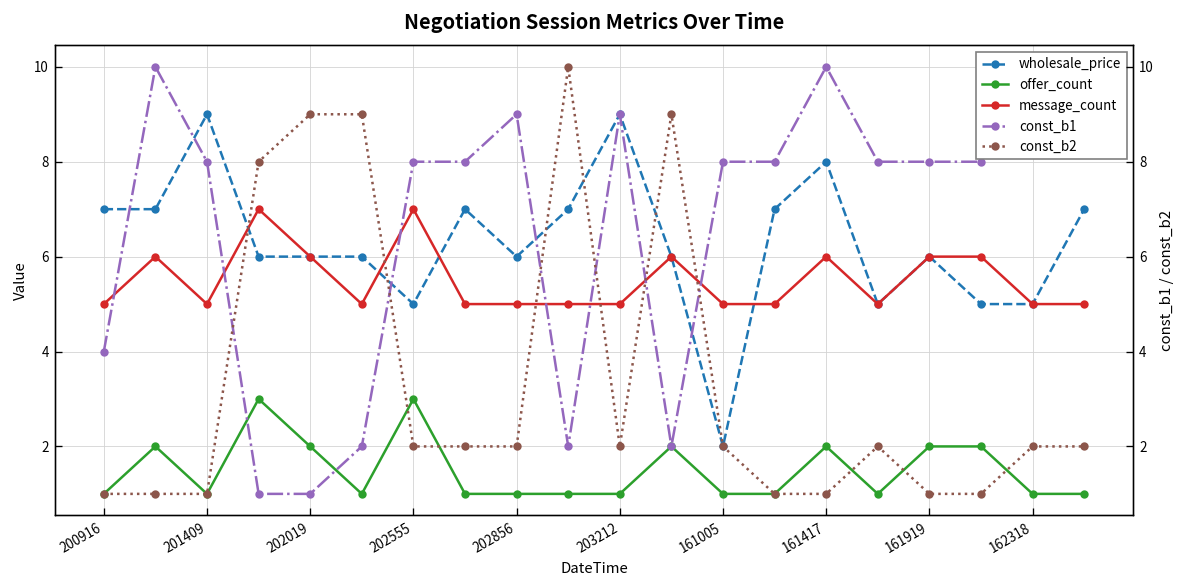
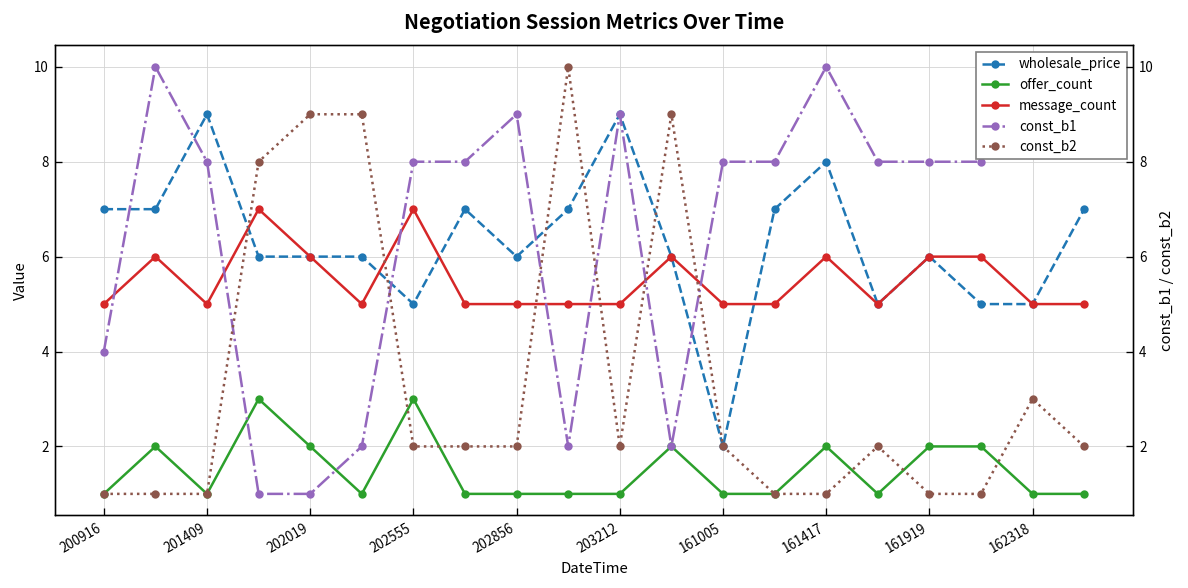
const_b2, 162318: 2 -> 3
